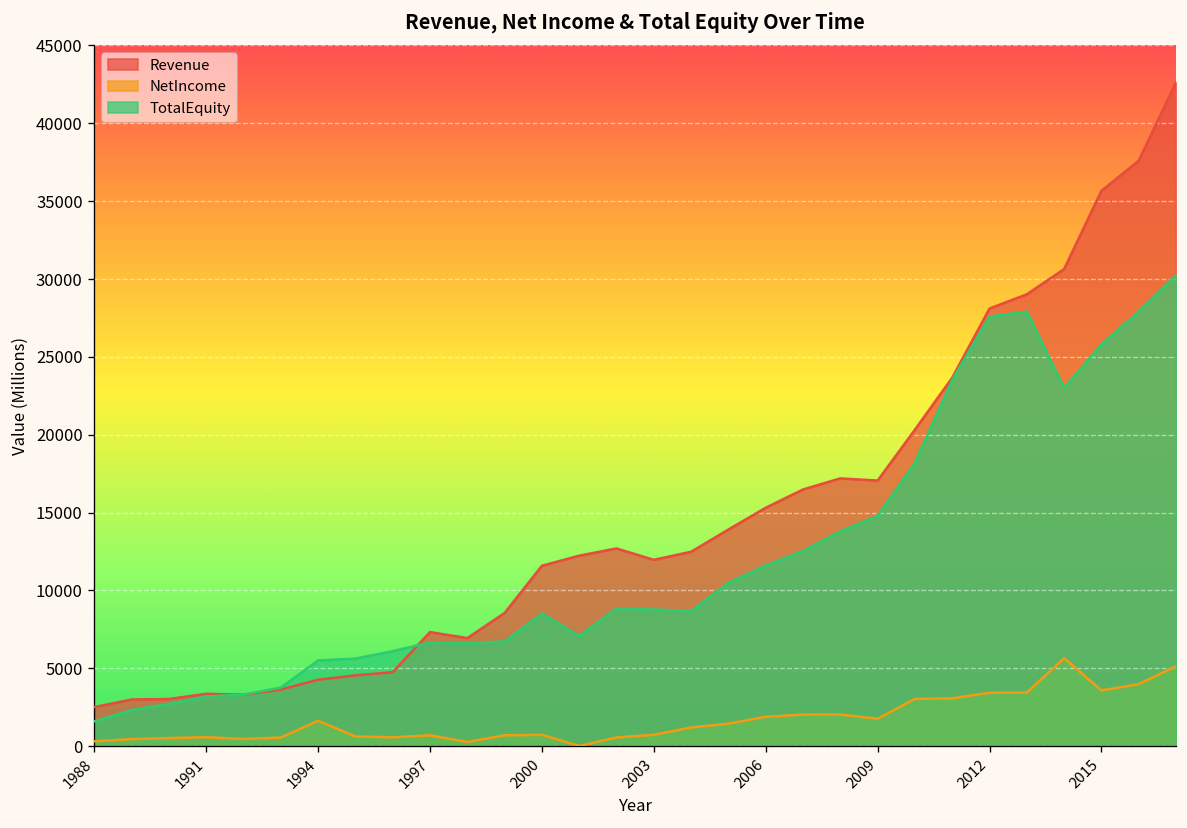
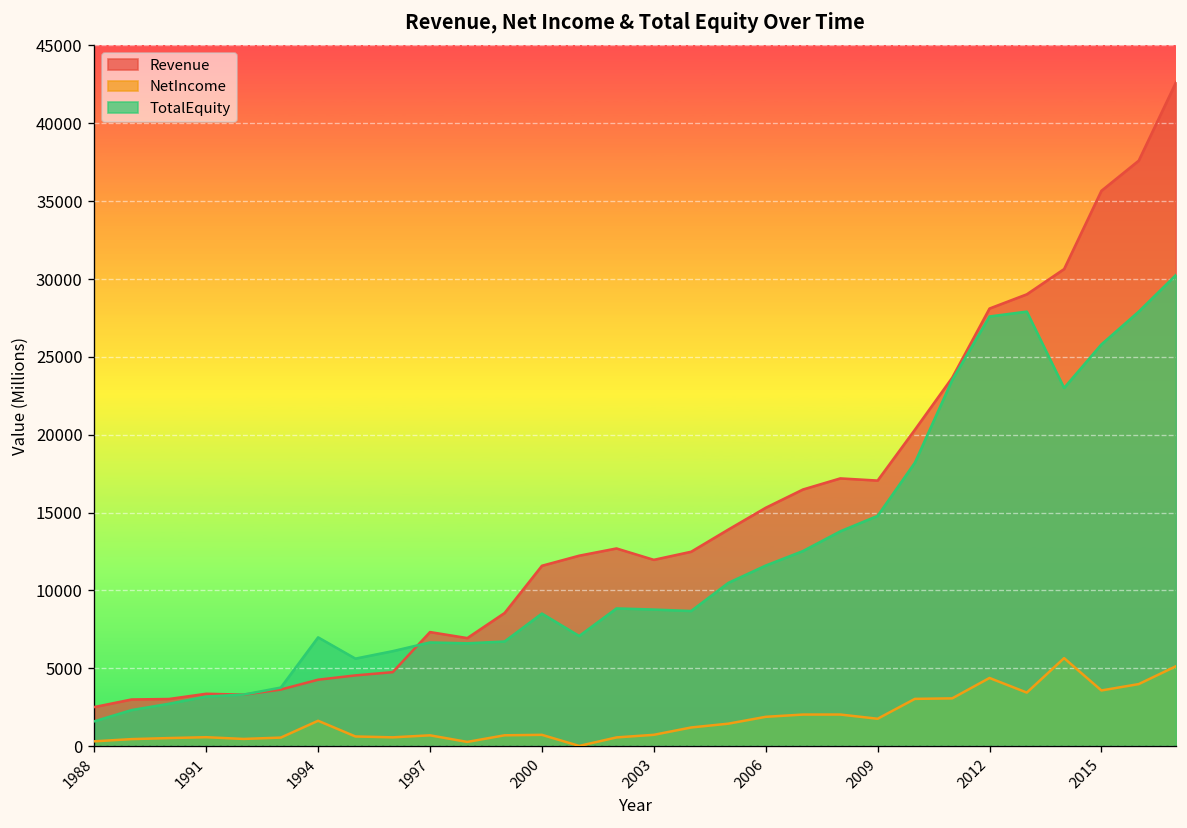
TotalEquity, 1994: 5500 -> 7000
NetIncome, 2012: 3400 -> 4400
